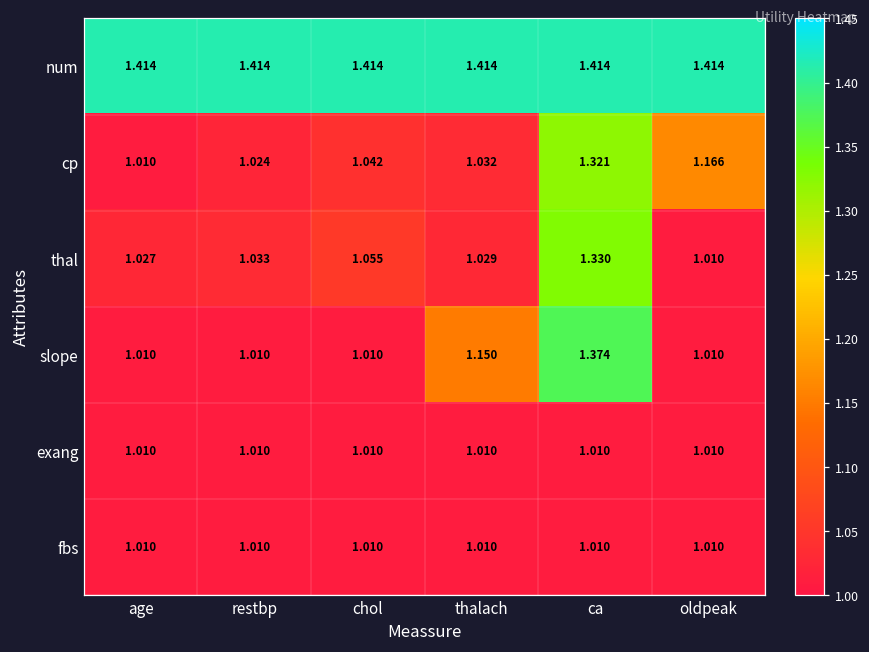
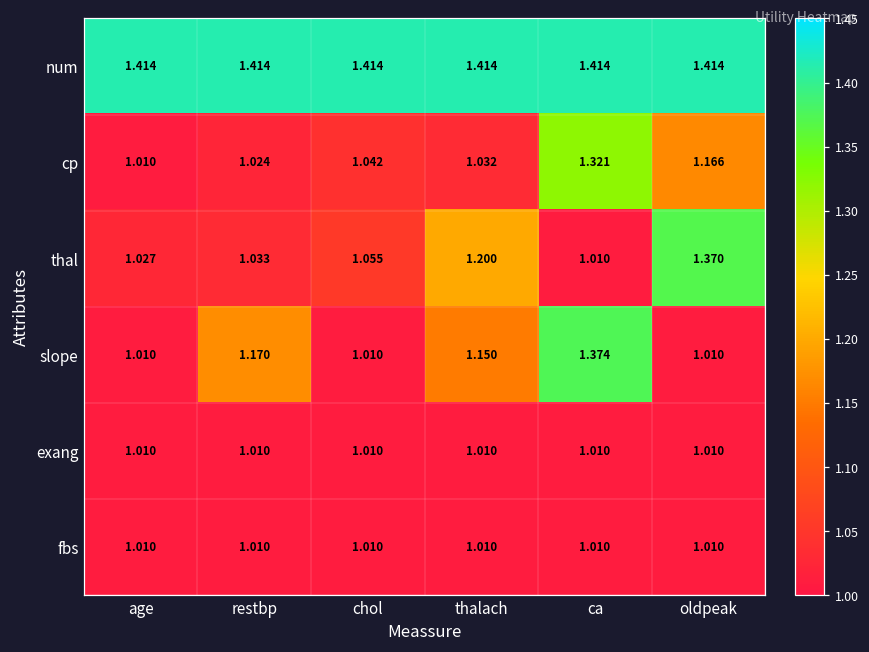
thal, thalach: 1.029 -> 1.200
thal, ca: 1.330 -> 1.010
thal, oldpeak: 1.010 -> 1.370
slope, restbp: 1.010 -> 1.170
